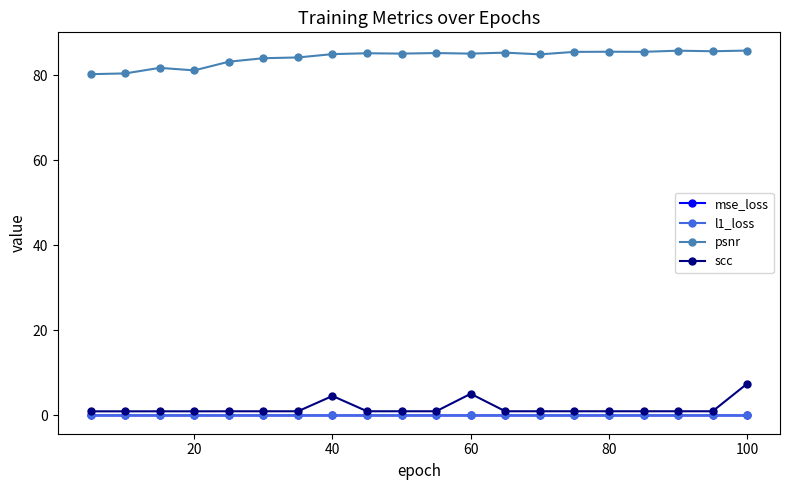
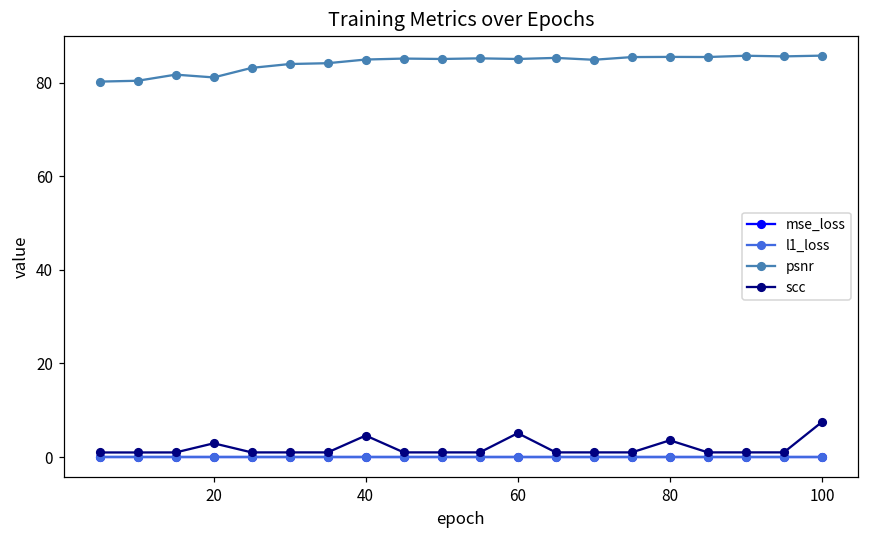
scc, 20: 1 -> 3
scc, 80: 1 -> 4
